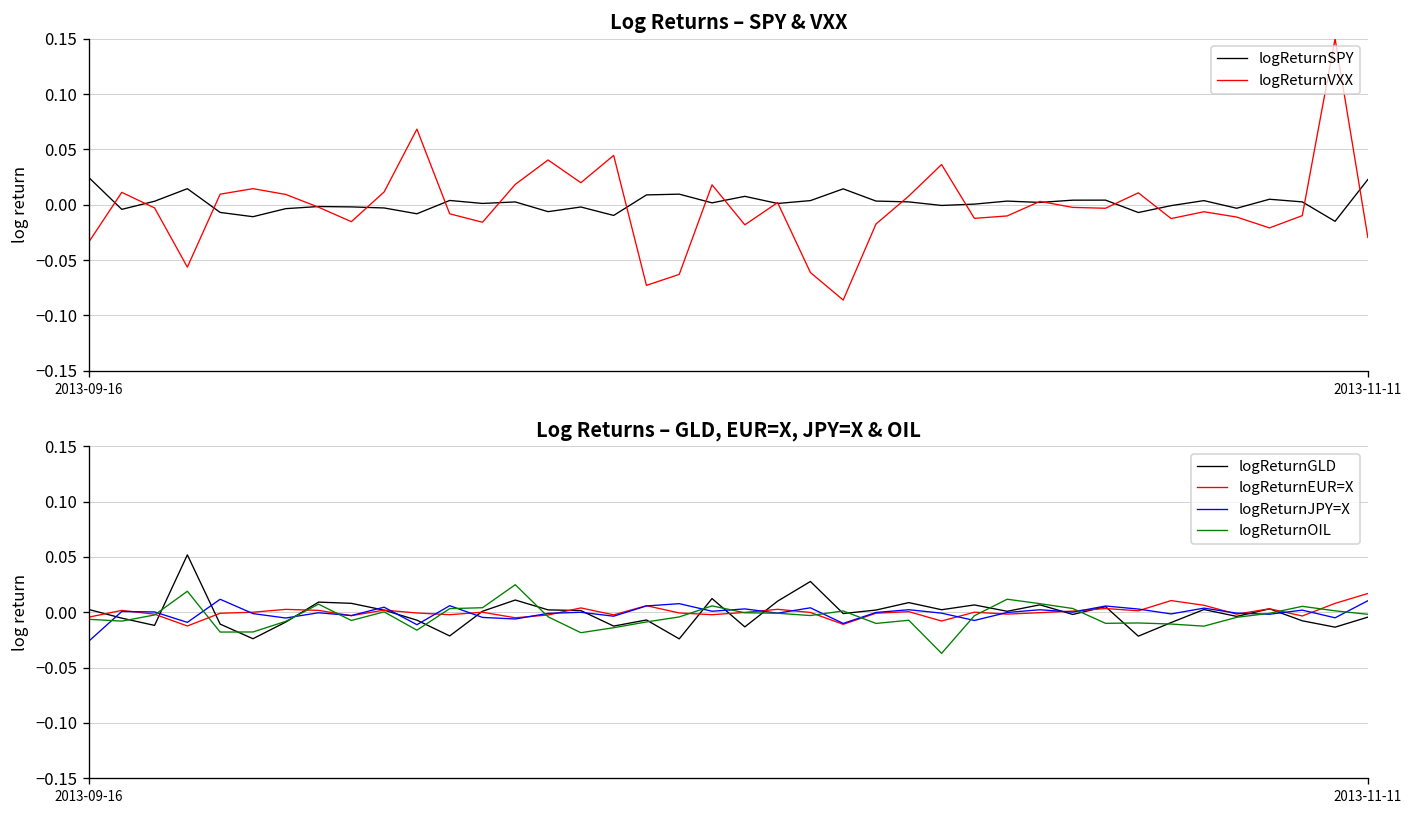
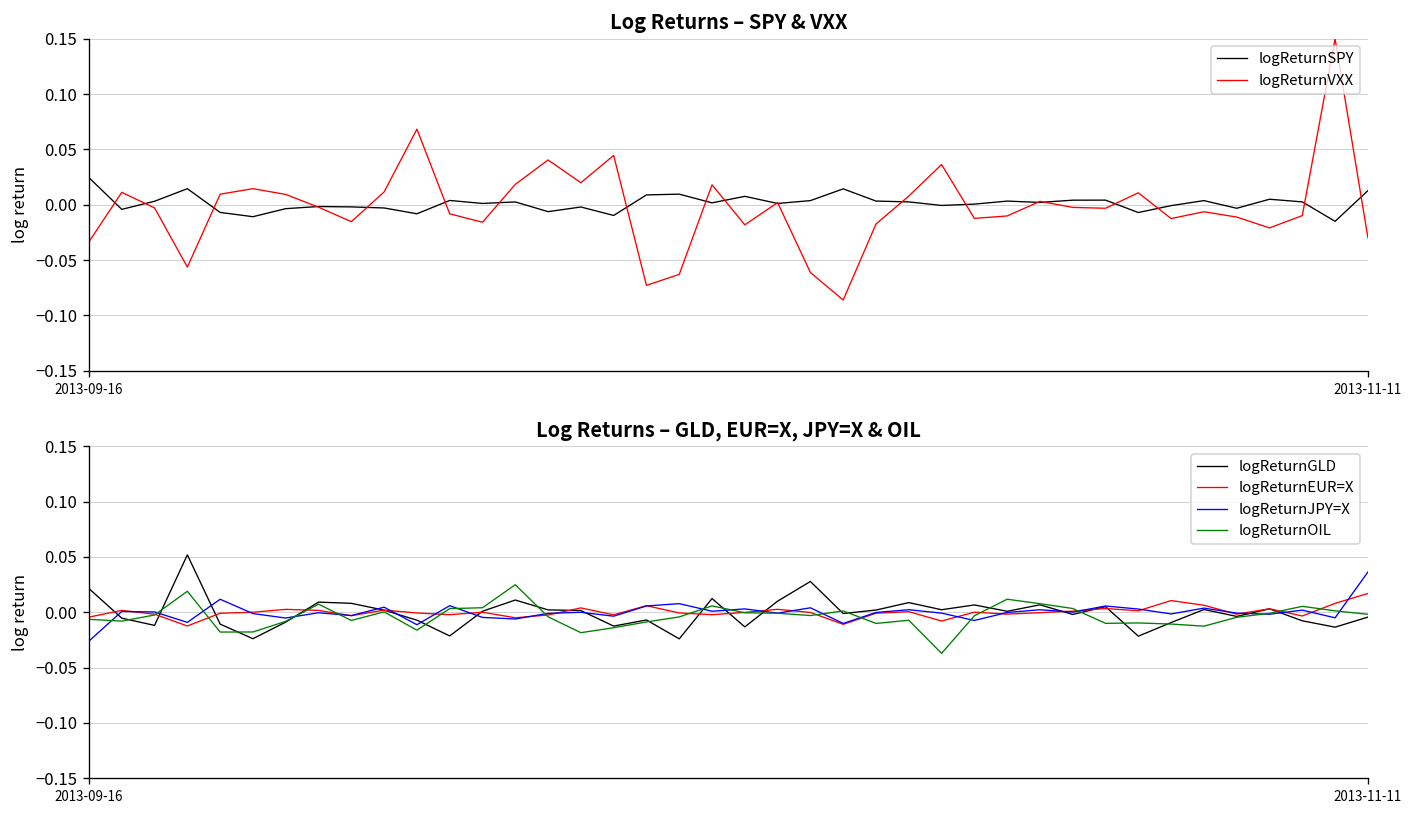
Log Returns – SPY & VXX, logReturnSPY, 2013-11-11: 0.02 -> 0.01
Log Returns – GLD, EUR=X, JPY=X & OIL, logReturnGLD, 2013-09-16: 0.00 -> 0.02
Log Returns – GLD, EUR=X, JPY=X & OIL, logReturnJPY=X, 2013-11-11: 0.01 -> 0.04
